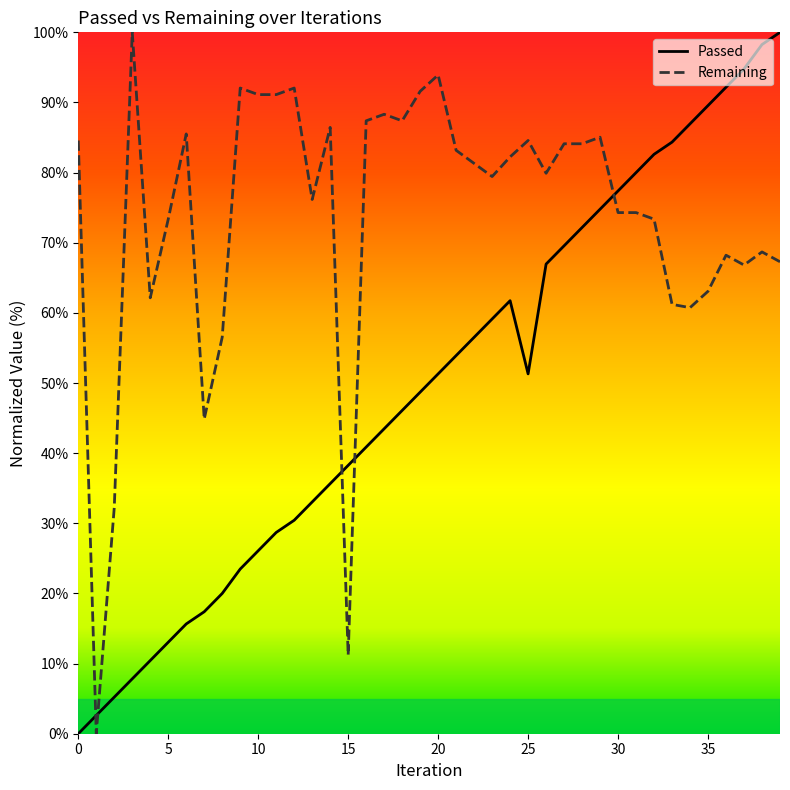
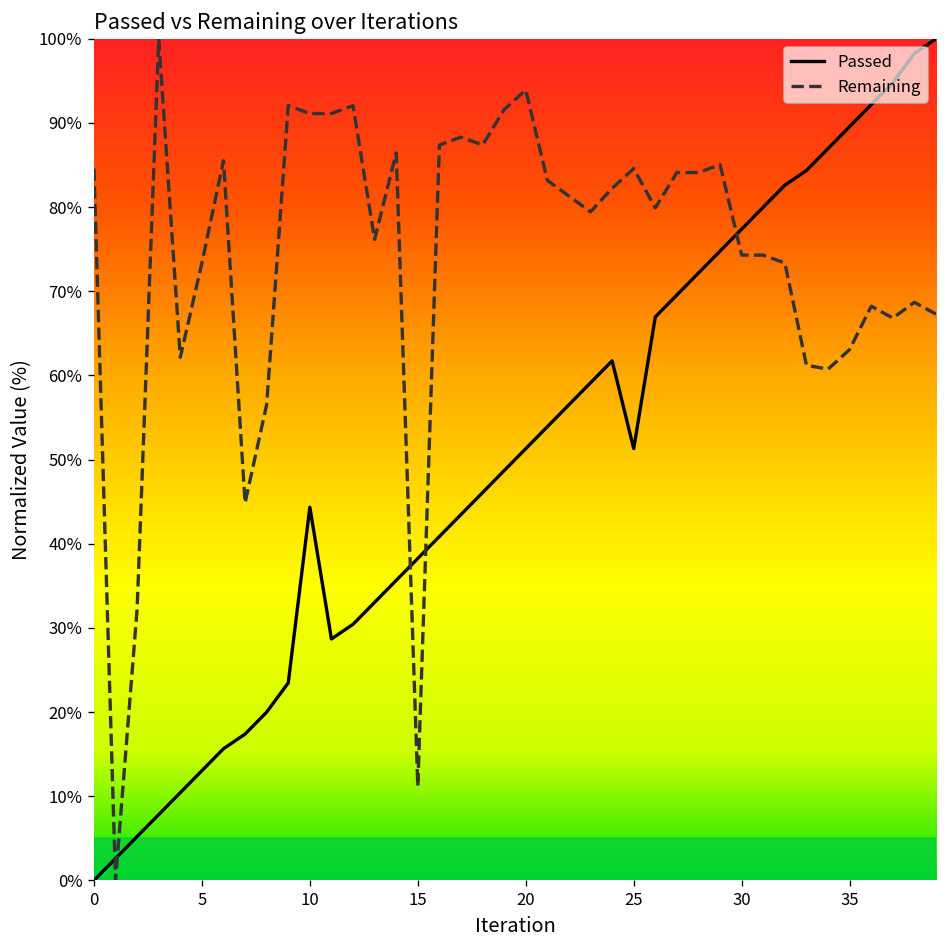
Passed, 10: 26% -> 44%
